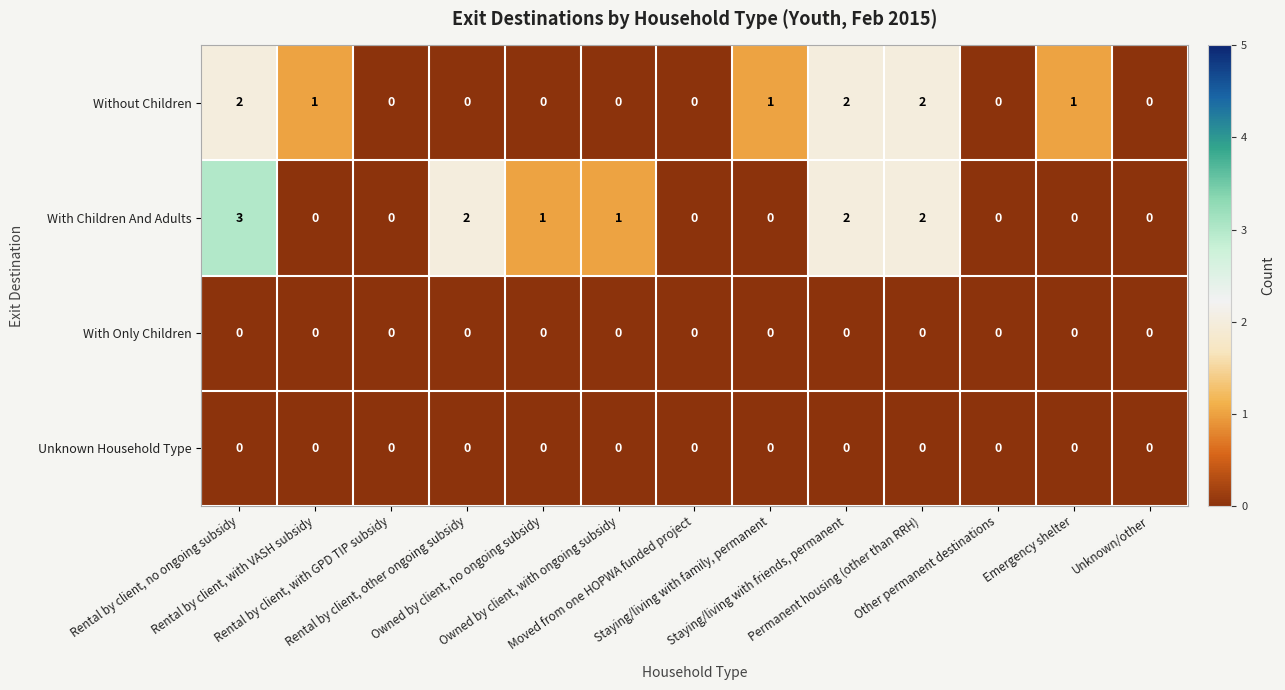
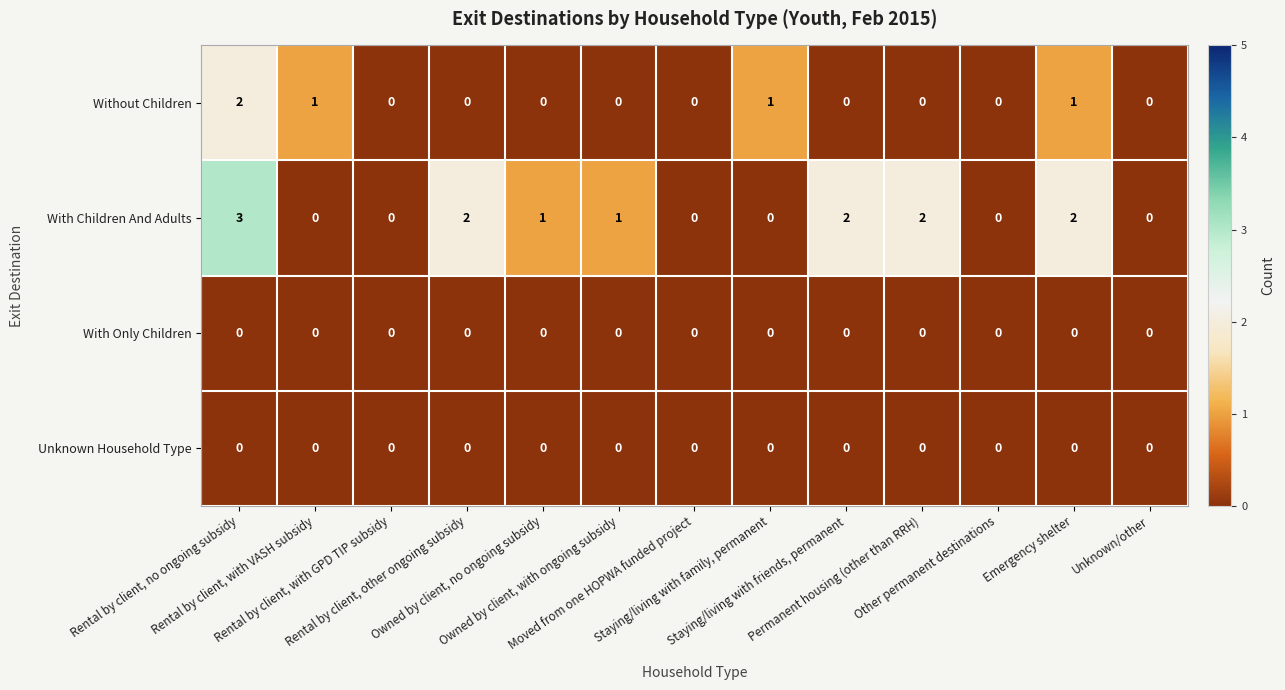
Without Children, Staying/living with friends, permanent: 2 -> 0
Without Children, Permanent housing (other than RRH): 2 -> 0
With Children And Adults, Emergency shelter: 0 -> 2
